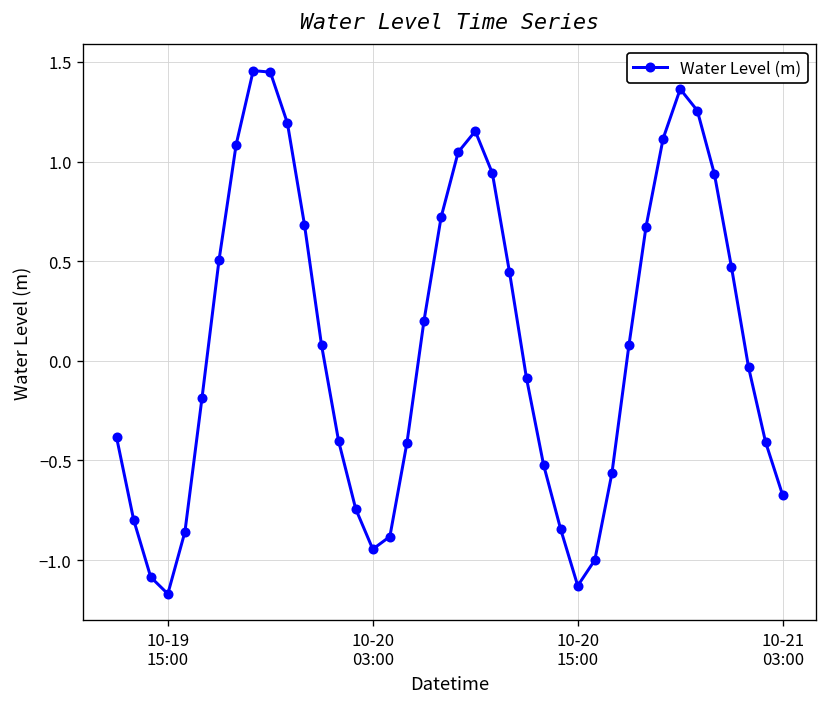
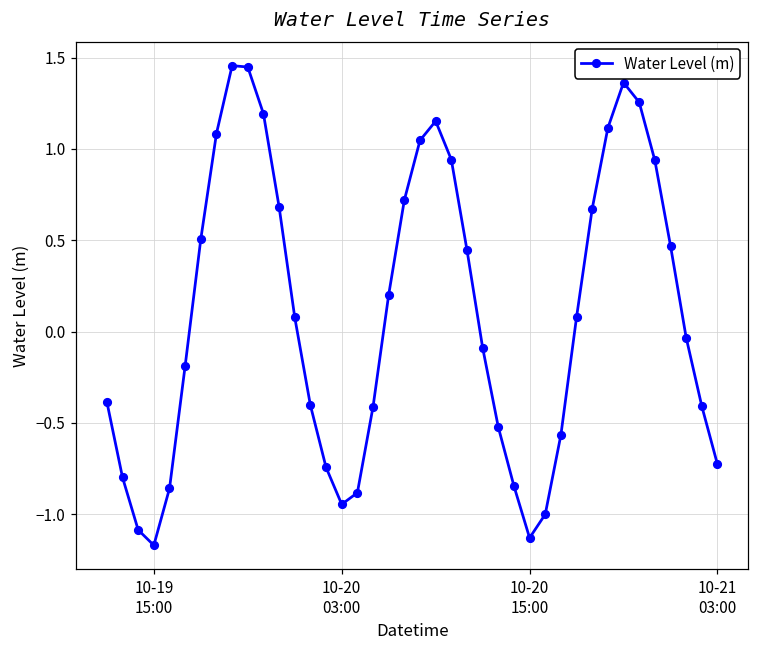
10-21 03:00: -0.67 -> -0.73
